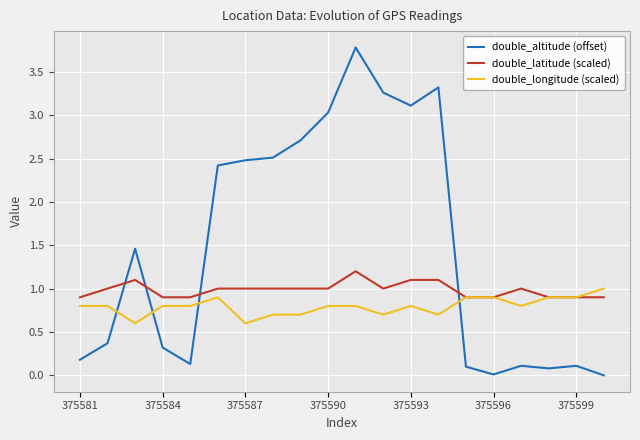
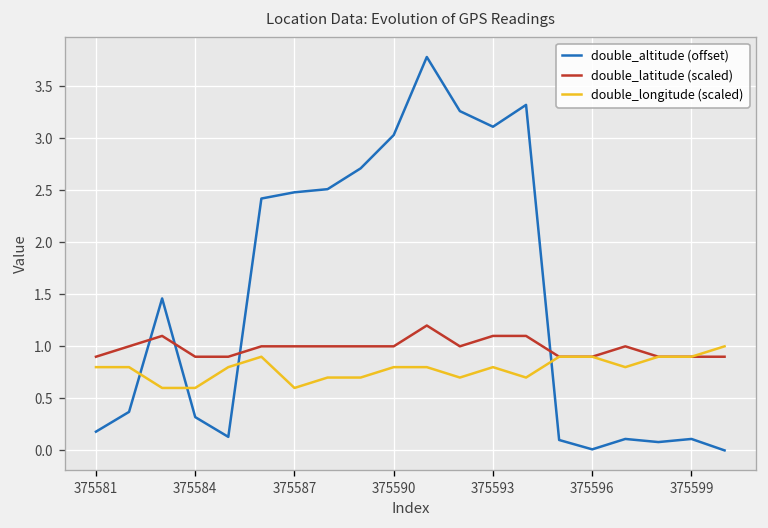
double_longitude (scaled), 375584: 0.8 -> 0.6
